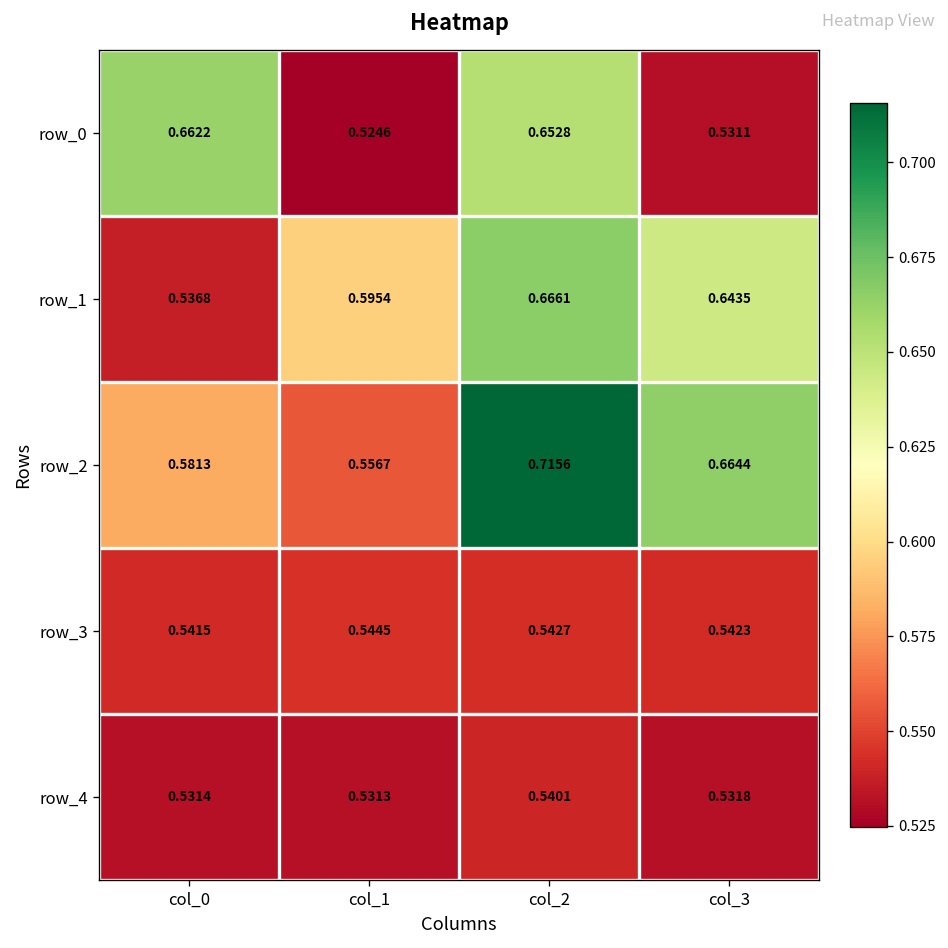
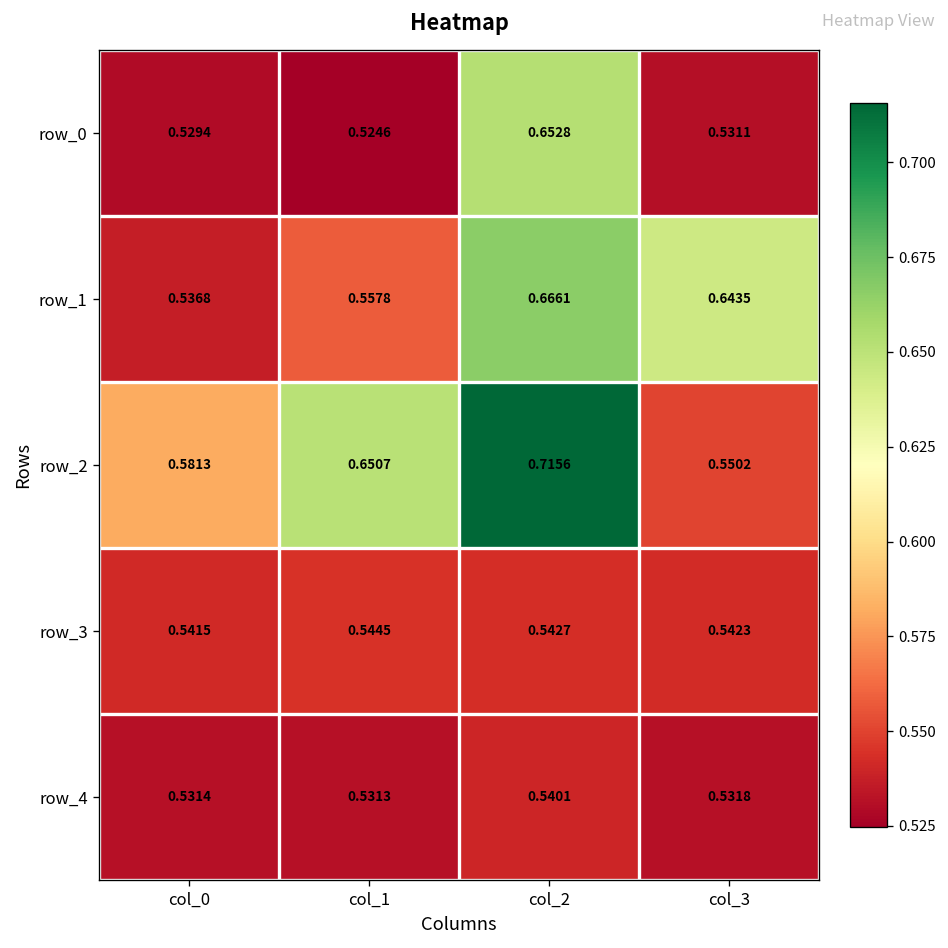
row_0, col_0: 0.6622 -> 0.5294
row_1, col_1: 0.5954 -> 0.5578
row_2, col_1: 0.5567 -> 0.6507
row_2, col_3: 0.6644 -> 0.5502
